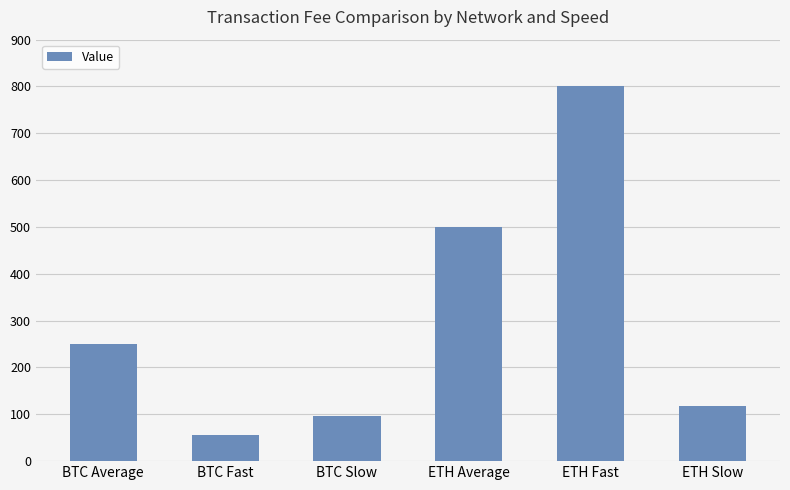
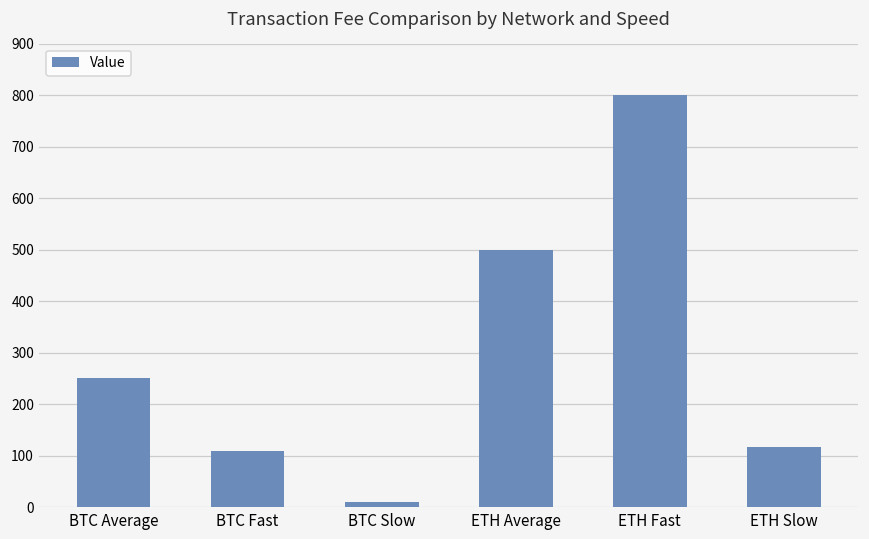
BTC Fast: 60 -> 110
BTC Slow: 100 -> 10
